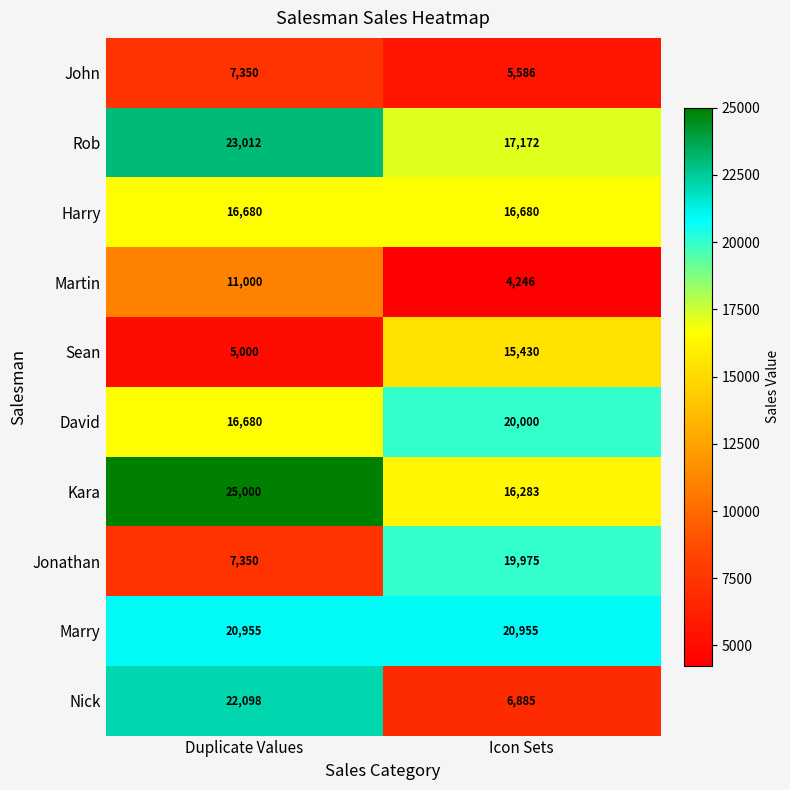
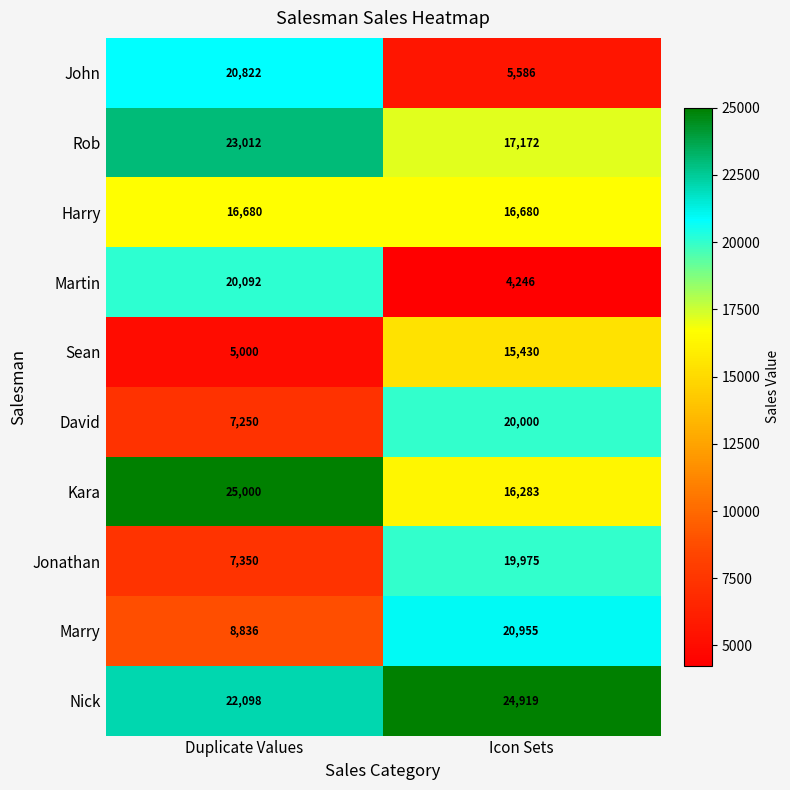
John, Duplicate Values: 7,350 -> 20,822
Martin, Duplicate Values: 11,000 -> 20,092
David, Duplicate Values: 16,680 -> 7,250
Marry, Duplicate Values: 20,955 -> 8,836
Nick, Icon Sets: 6,885 -> 24,919
